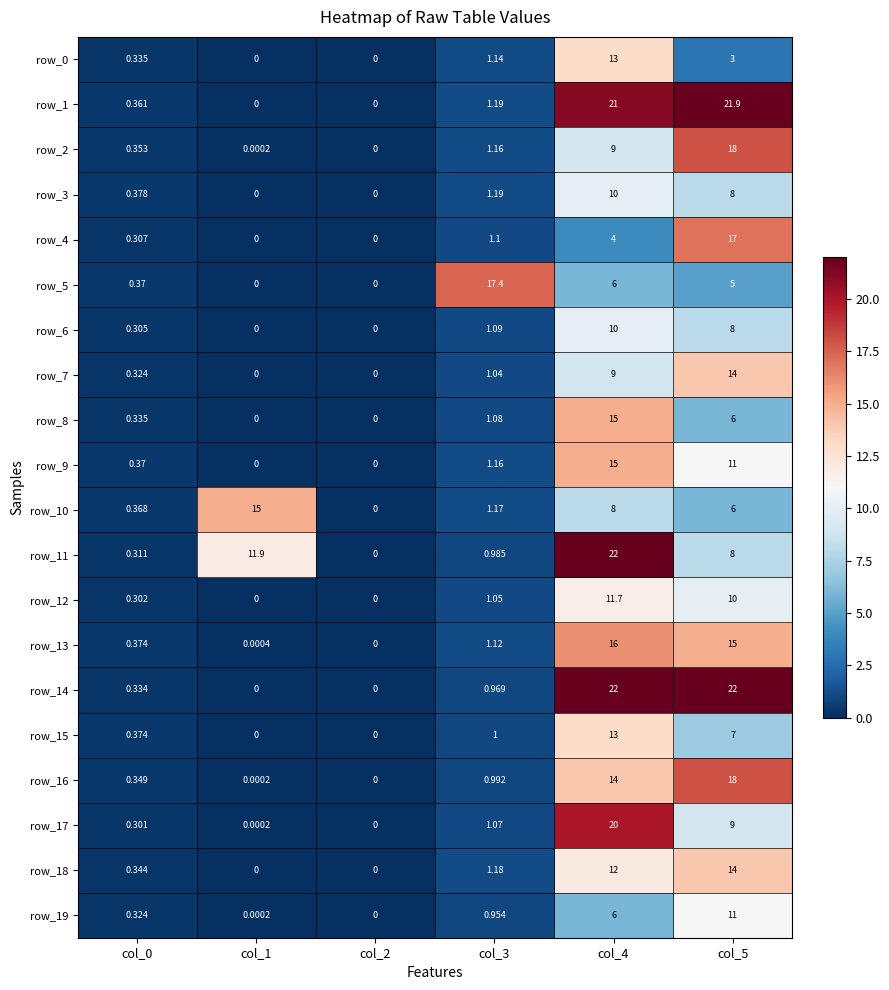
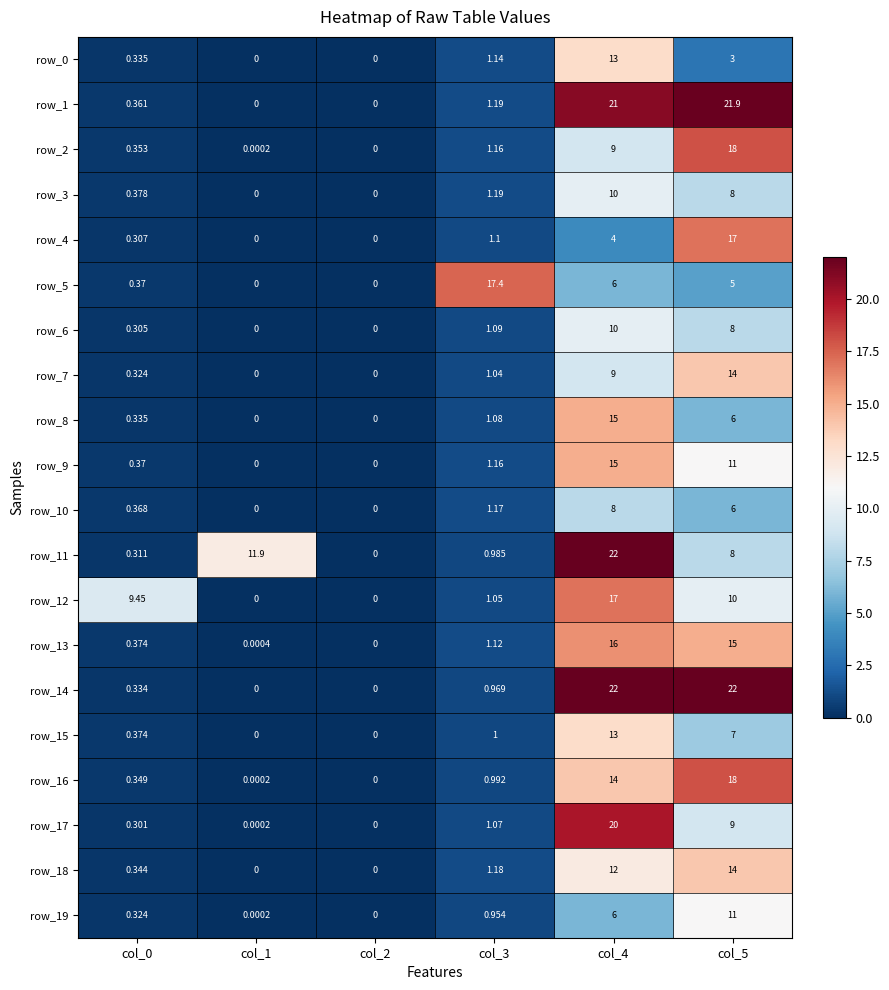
row_10, col_1: 15 -> 0
row_12, col_0: 0.302 -> 9.45
row_12, col_4: 11.7 -> 17
